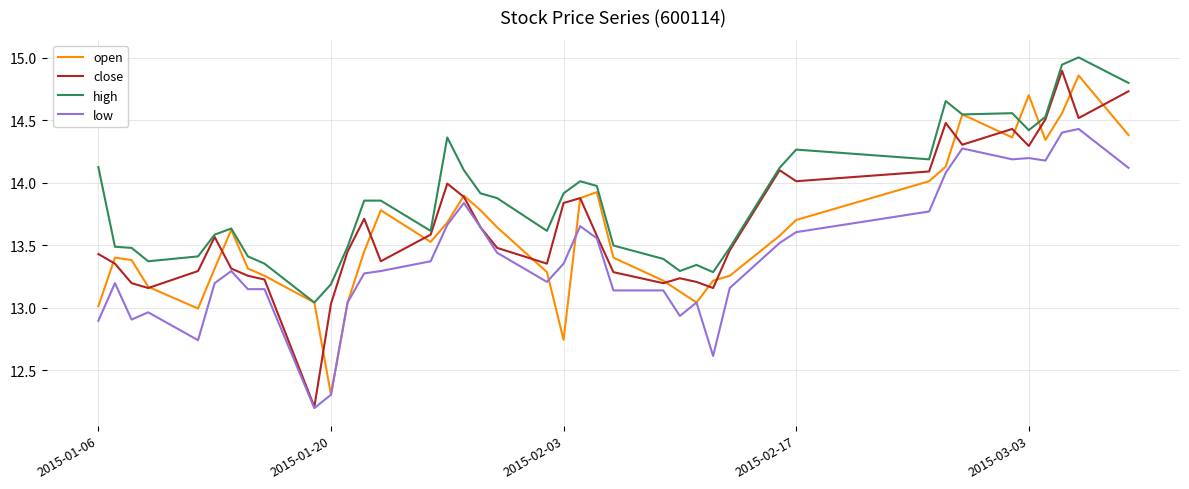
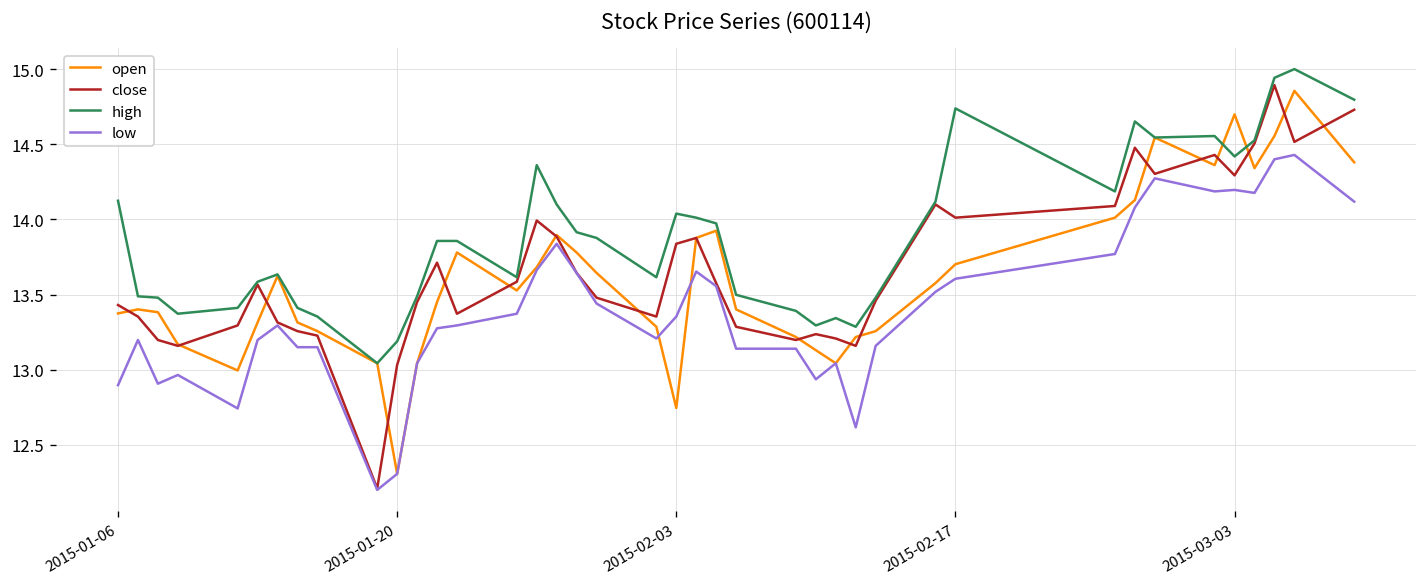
open, 2015-01-06: 13.01 -> 13.37
high, 2015-02-03: 13.92 -> 14.04
high, 2015-02-17: 14.27 -> 14.74
